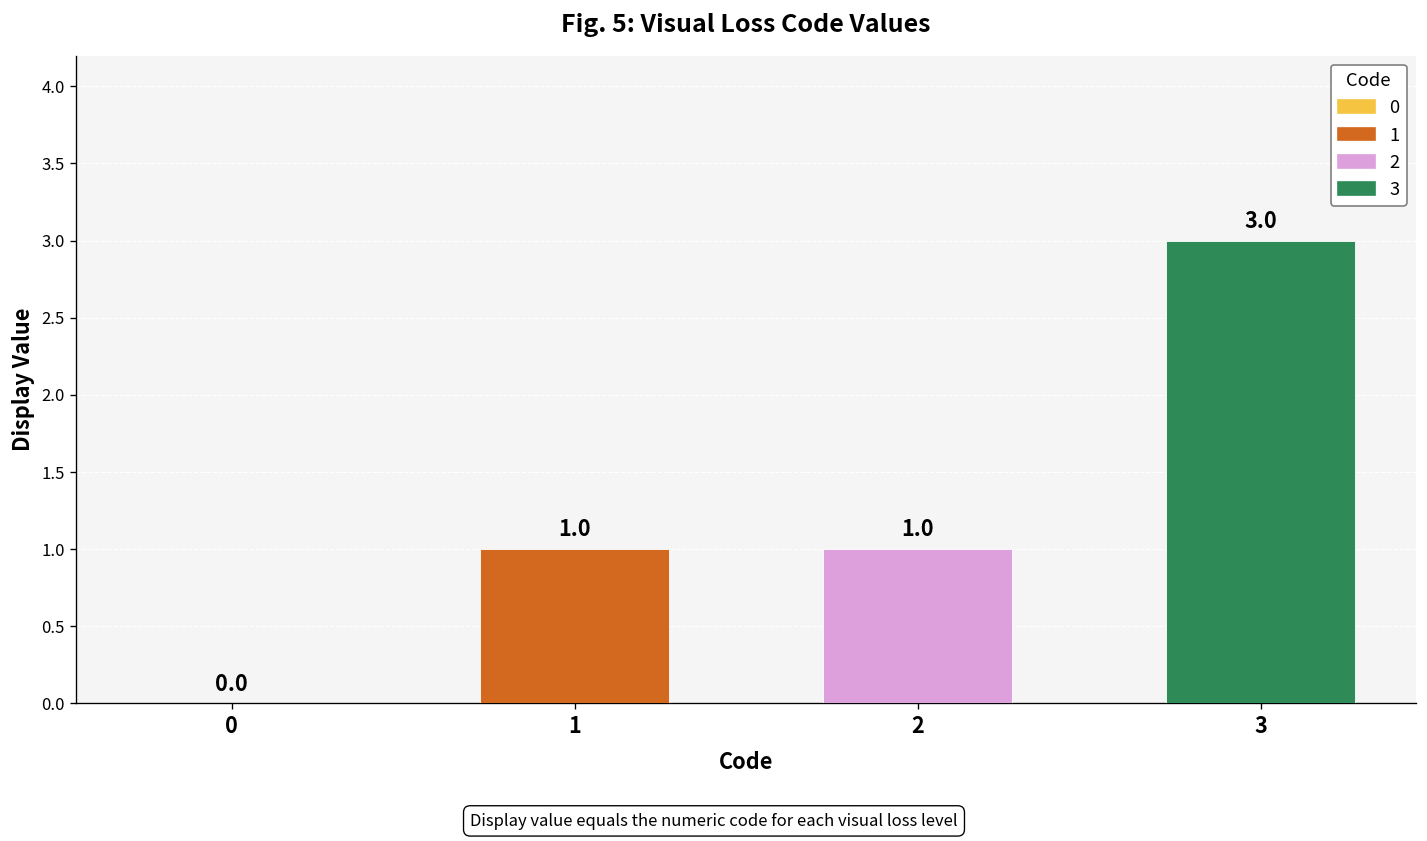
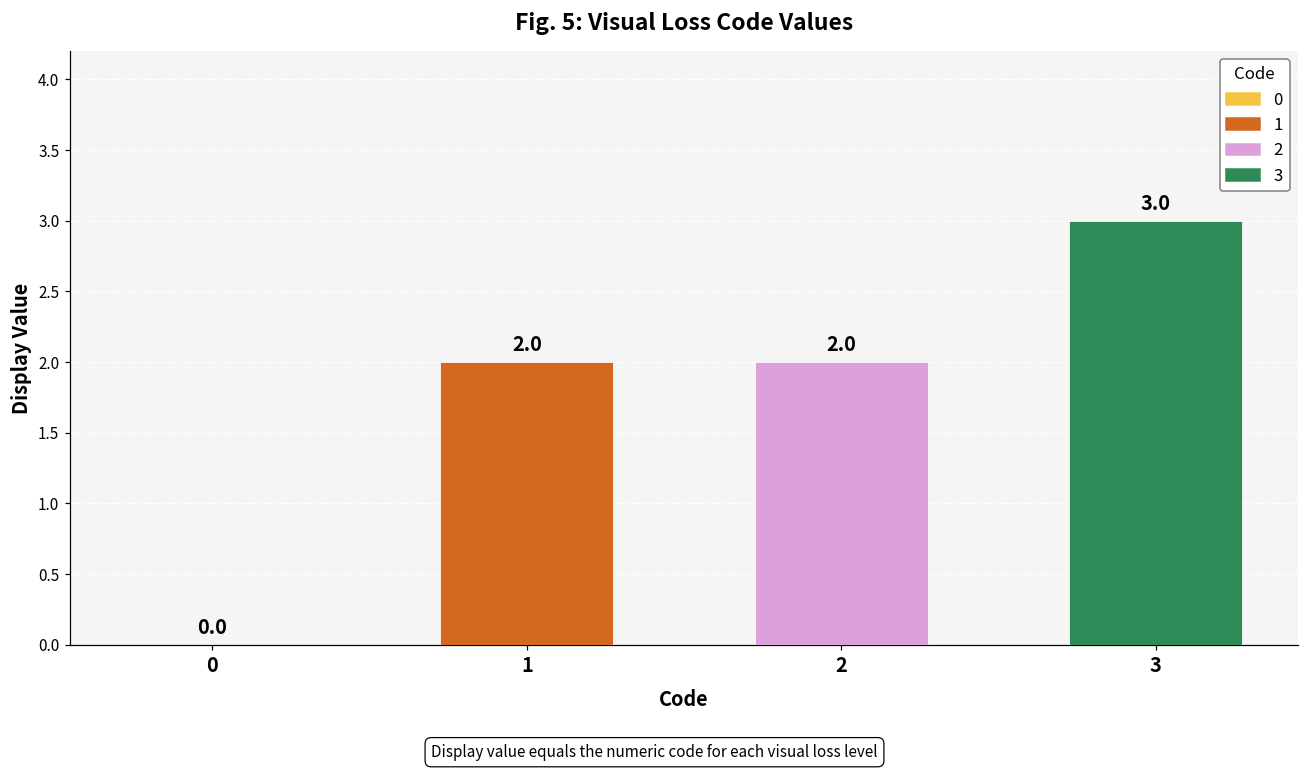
1, 1: 1.0 -> 2.0
2, 2: 1.0 -> 2.0
